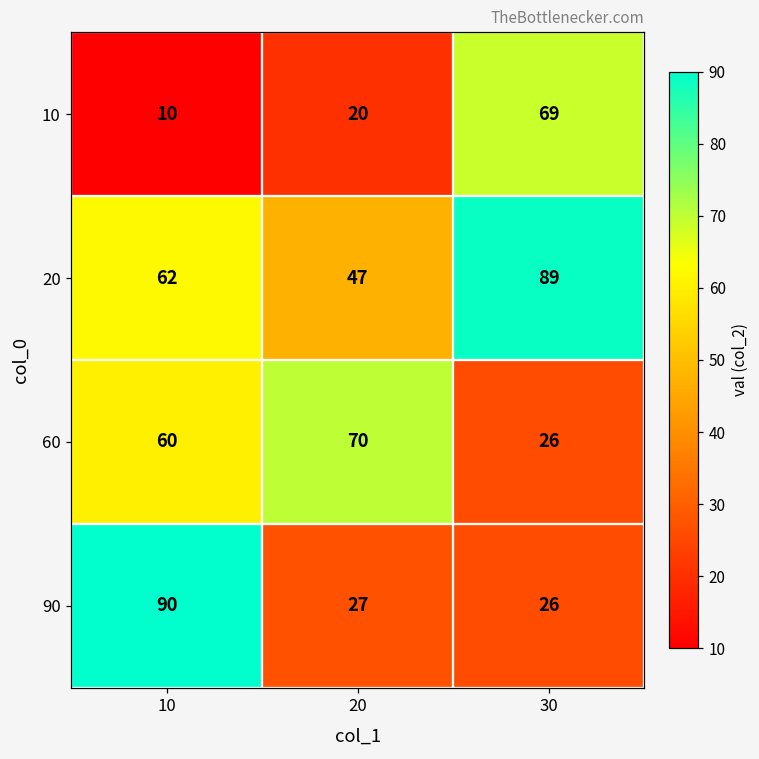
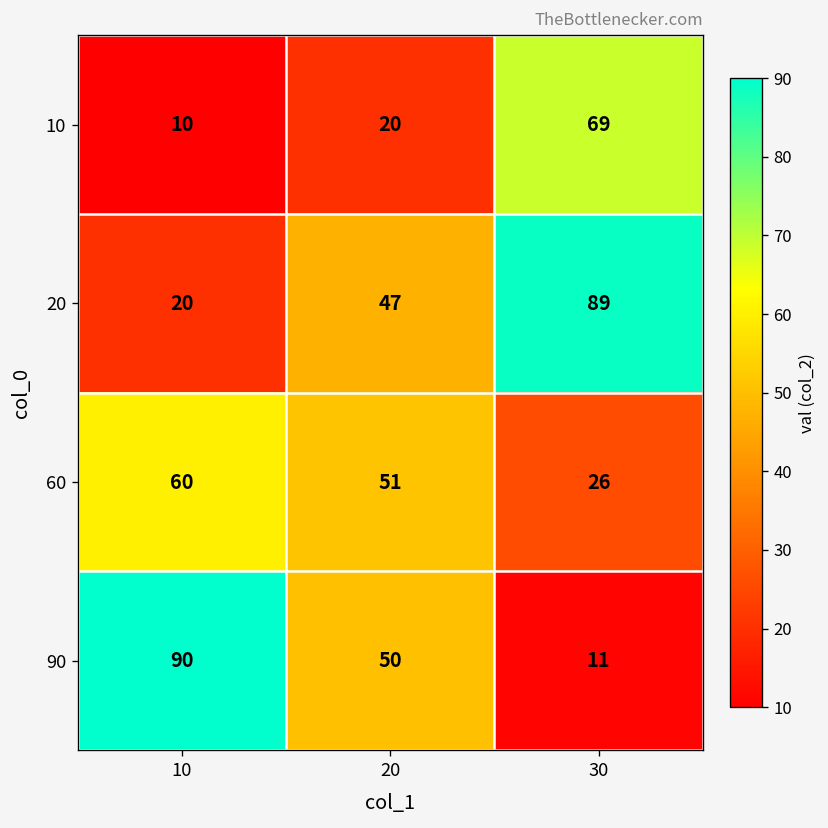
20, 10: 62 -> 20
60, 20: 70 -> 51
90, 20: 27 -> 50
90, 30: 26 -> 11
